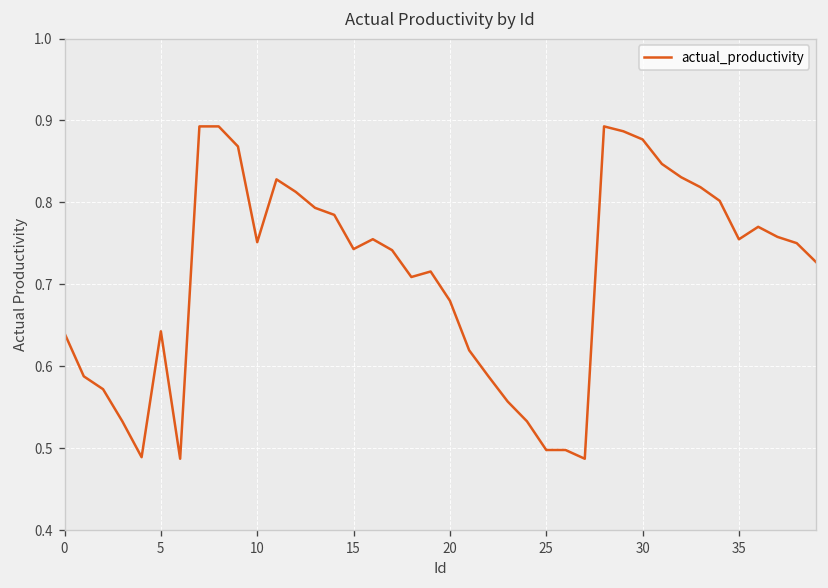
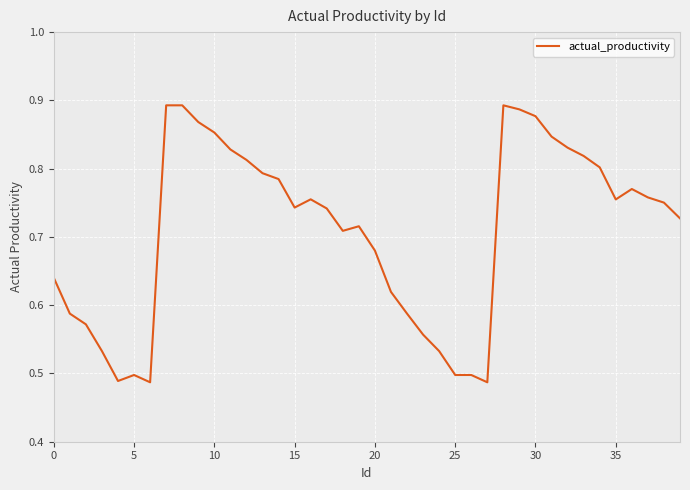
5: 0.64 -> 0.50
10: 0.75 -> 0.85
